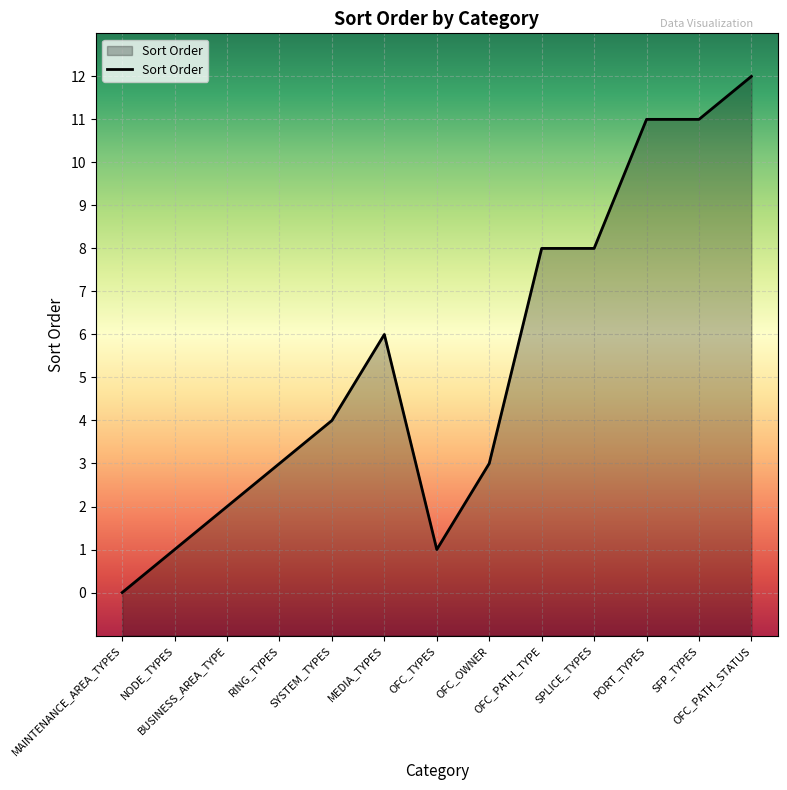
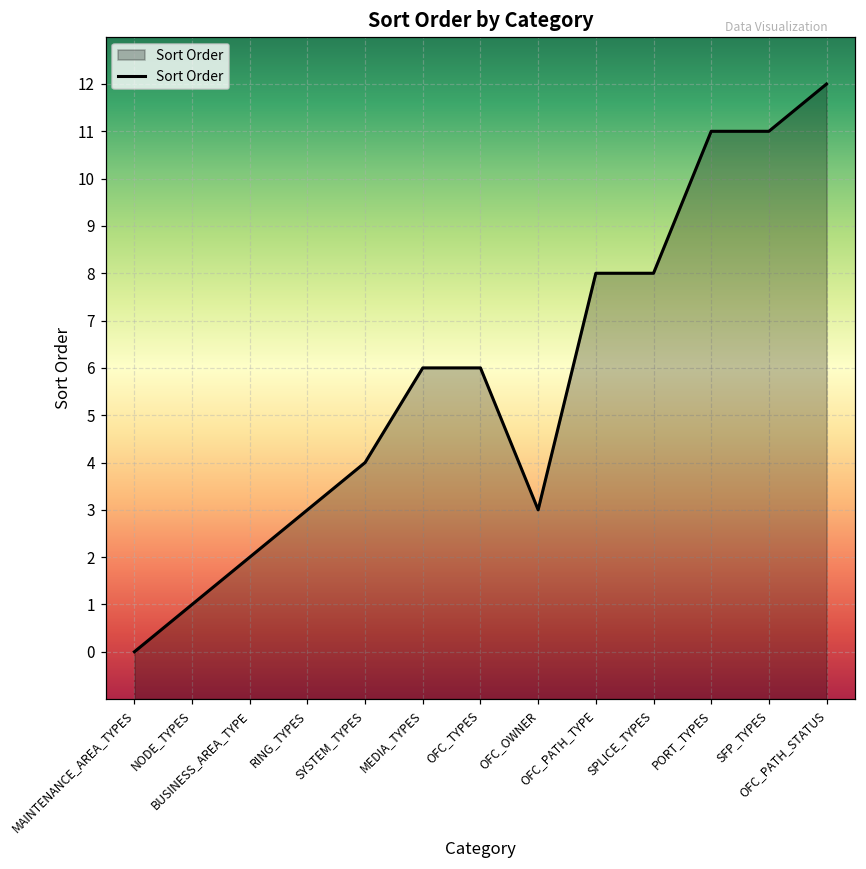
OFC_TYPES: 1 -> 6
